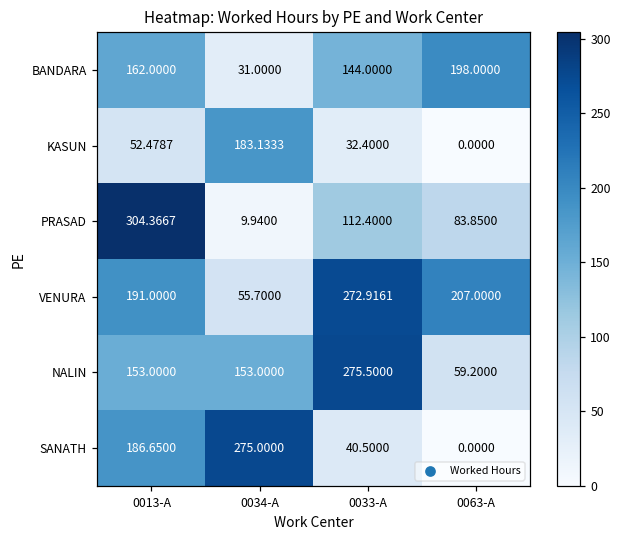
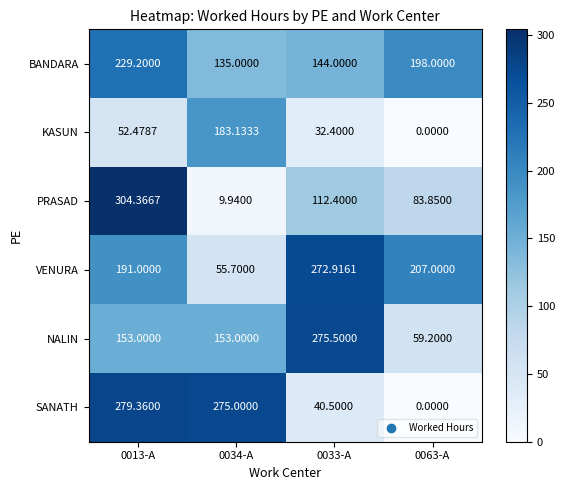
BANDARA, 0013-A: 162.0000 -> 229.2000
BANDARA, 0034-A: 31.0000 -> 135.0000
SANATH, 0013-A: 186.6500 -> 279.3600
